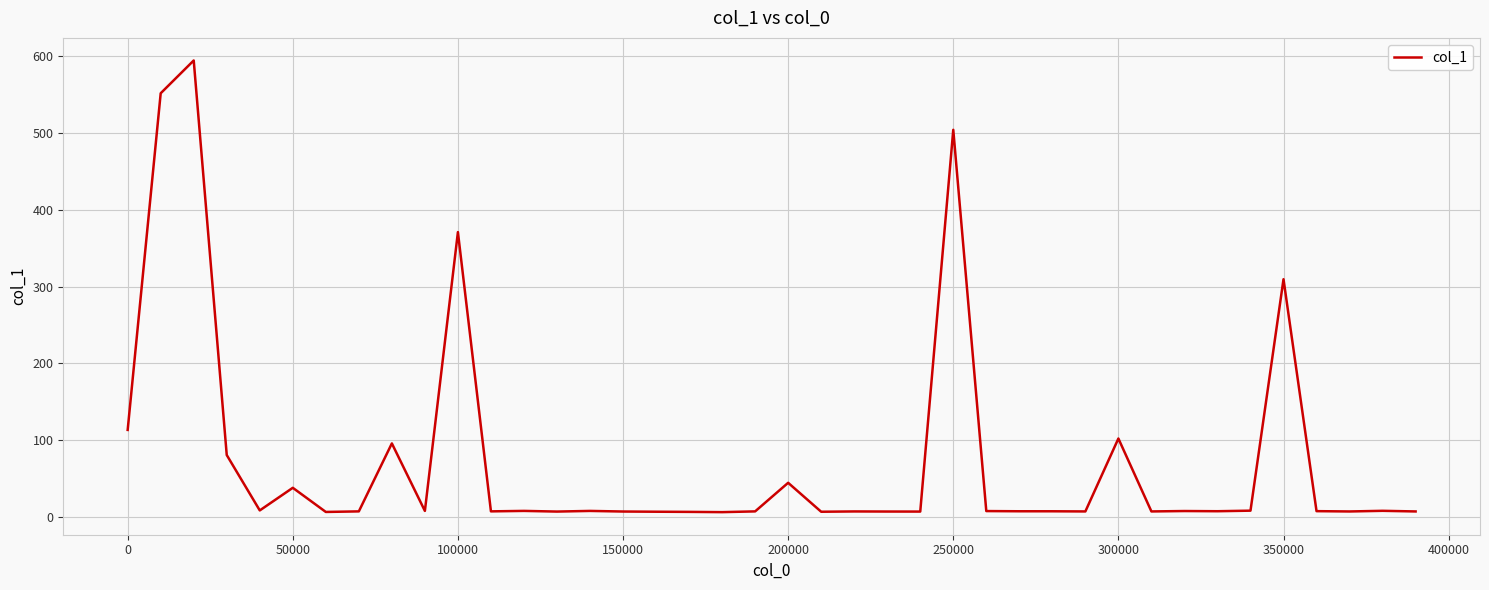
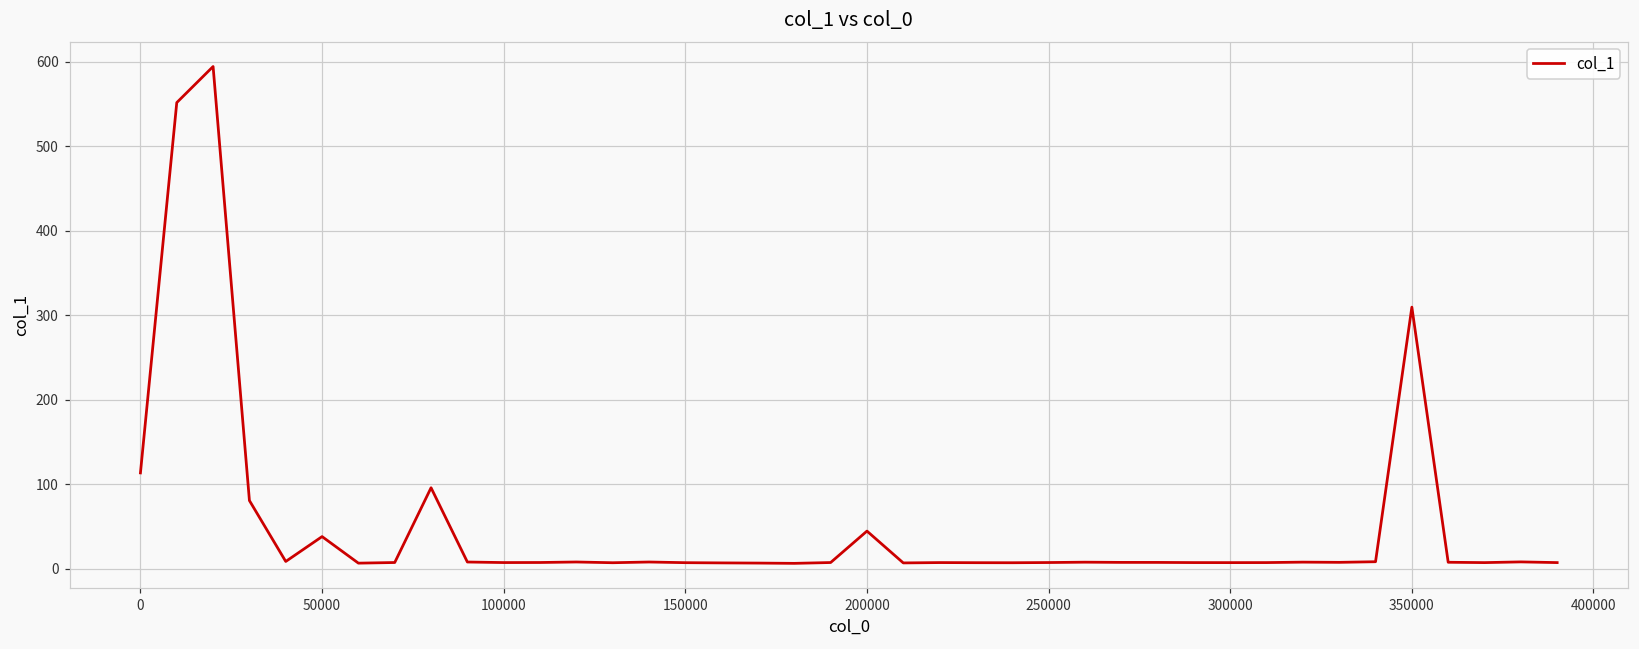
100000: 370 -> 10
250000: 500 -> 10
300000: 100 -> 10
